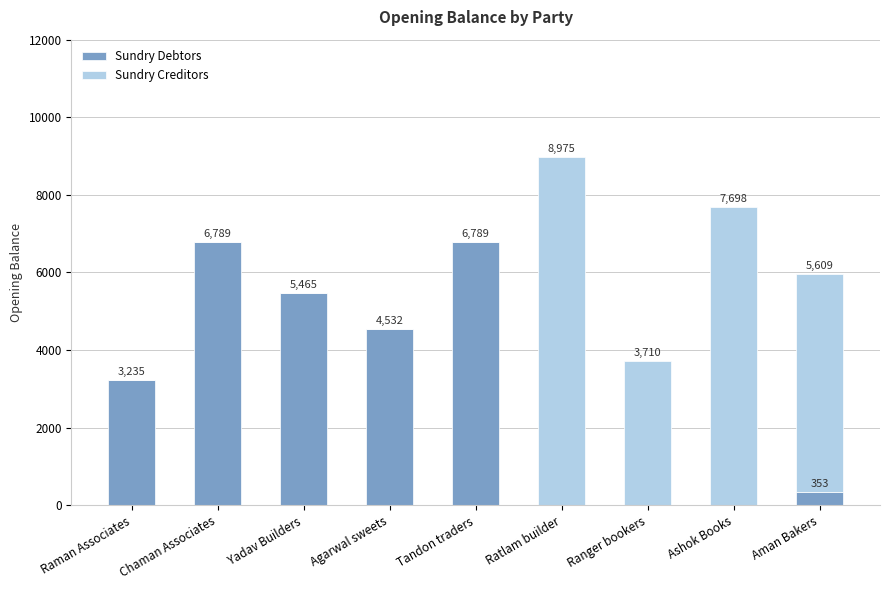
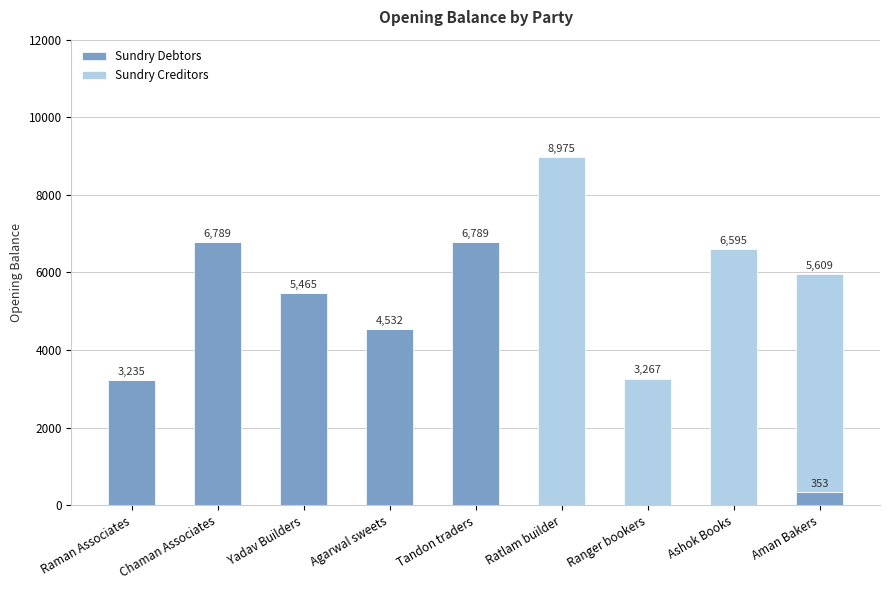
Sundry Creditors, Ranger bookers: 3,710 -> 3,267
Sundry Creditors, Ashok Books: 7,698 -> 6,595
